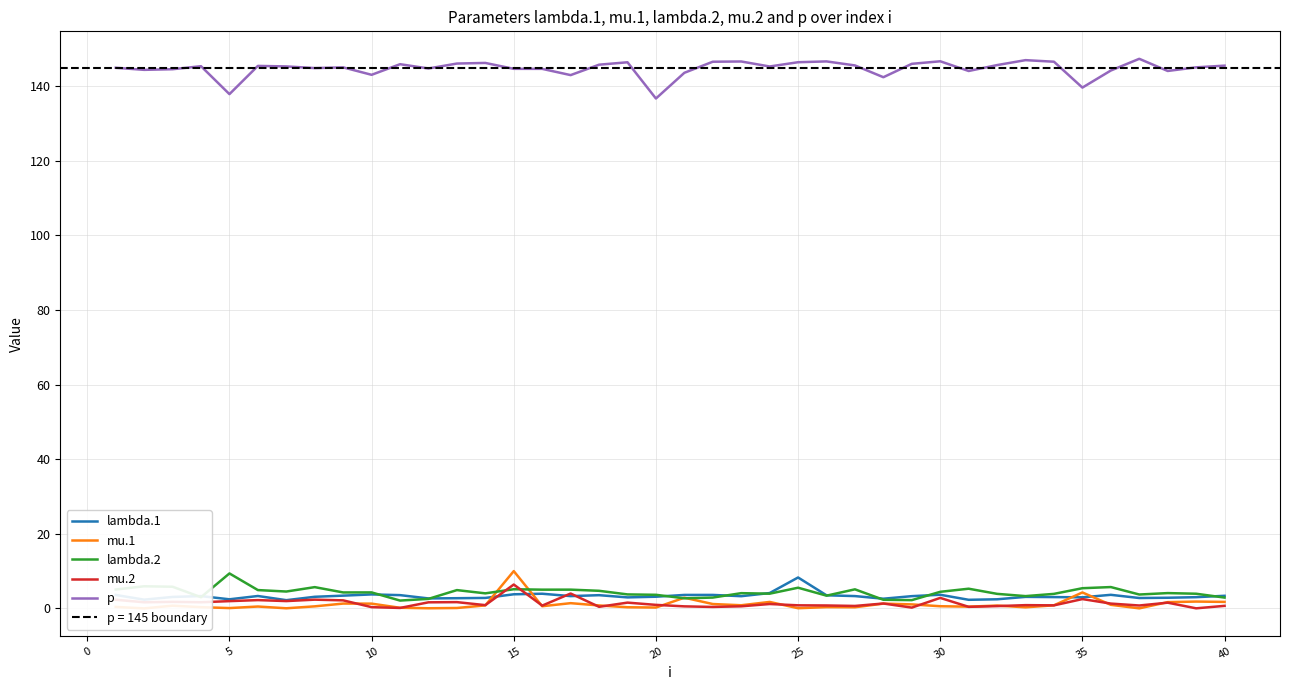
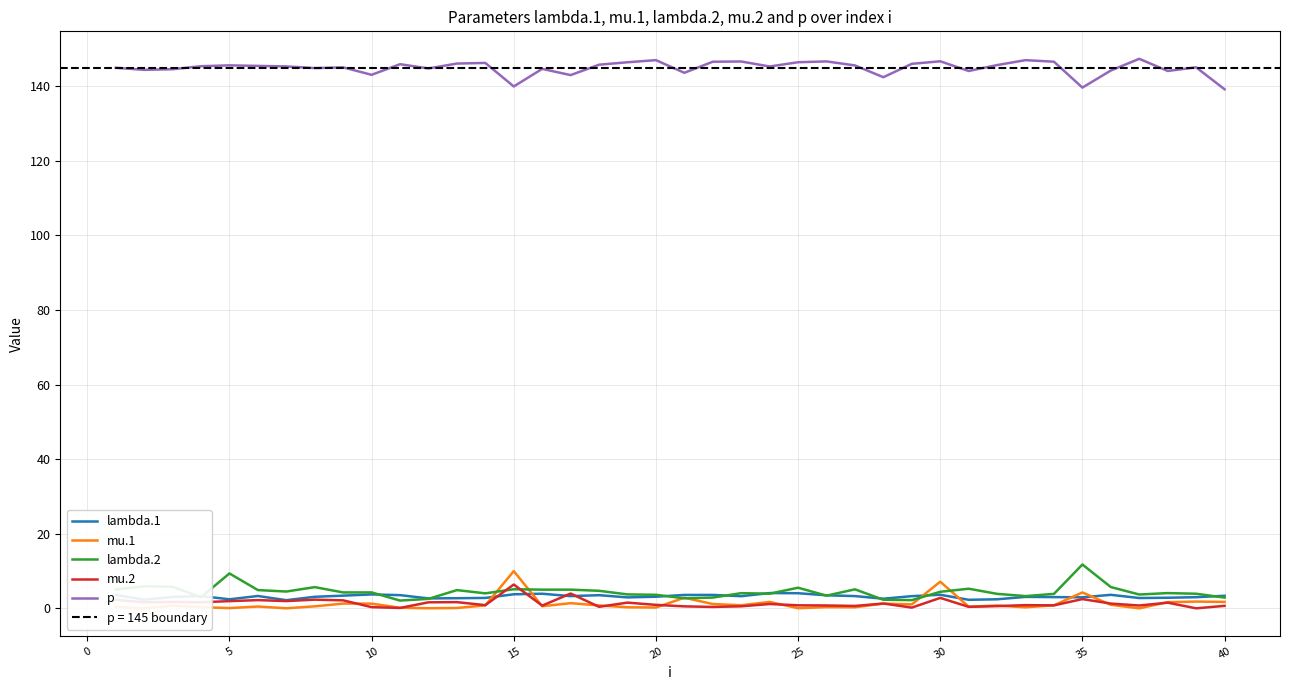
p, 5: 138 -> 146
p, 15: 145 -> 140
p, 20: 137 -> 147
lambda.1, 25: 8 -> 4
mu.1, 30: 1 -> 7
lambda.2, 35: 5 -> 12
p, 40: 146 -> 139
